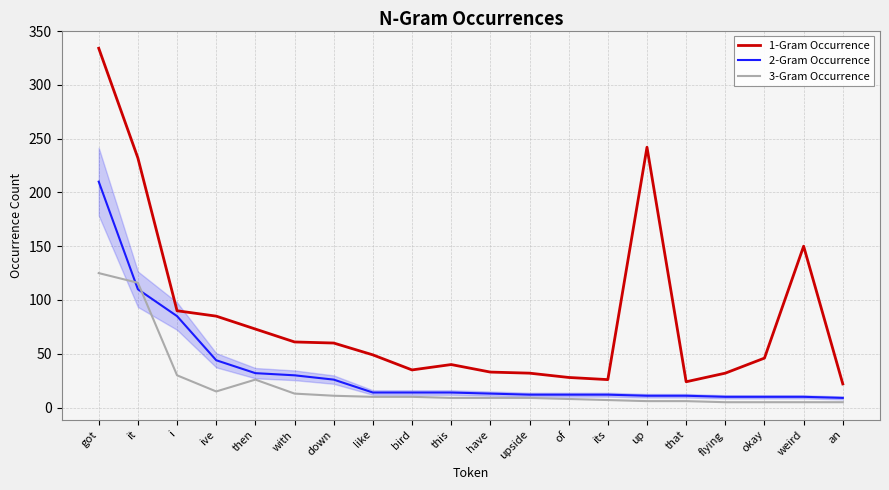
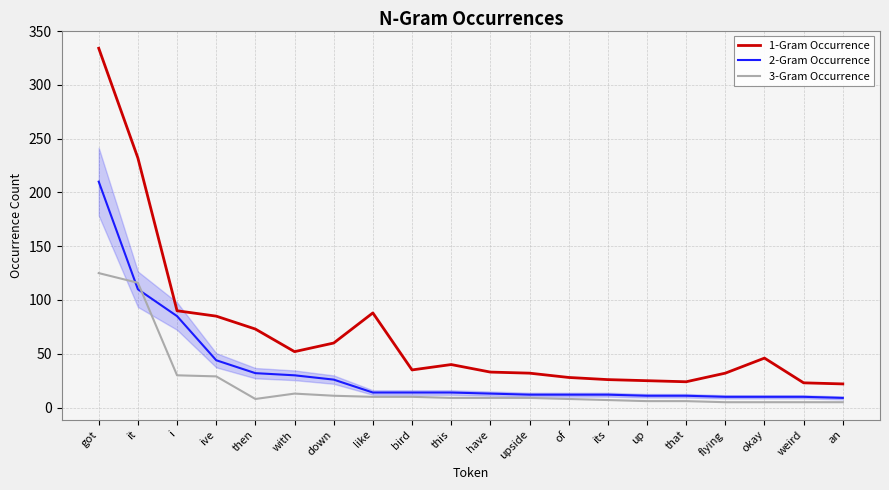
3-Gram Occurrence, ive: 15 -> 29
3-Gram Occurrence, then: 26 -> 8
1-Gram Occurrence, with: 61 -> 52
1-Gram Occurrence, like: 49 -> 88
1-Gram Occurrence, up: 242 -> 25
1-Gram Occurrence, weird: 150 -> 23
